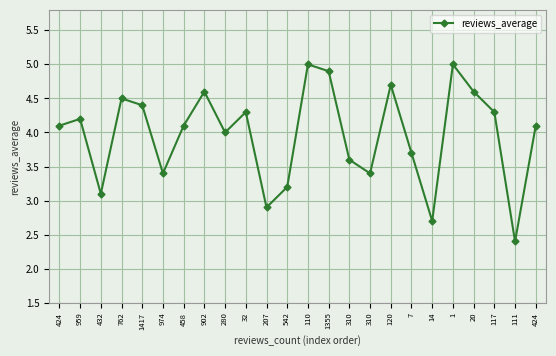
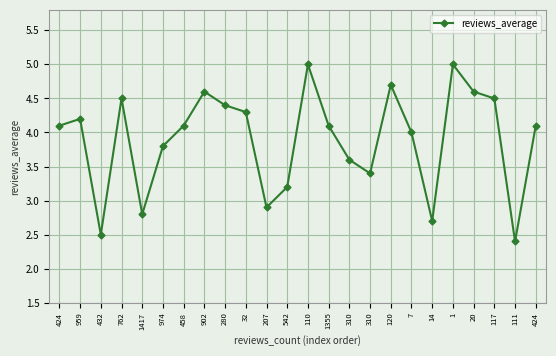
432: 3.1 -> 2.5
1417: 4.4 -> 2.8
974: 3.4 -> 3.8
280: 4.0 -> 4.4
1355: 4.9 -> 4.1
7: 3.7 -> 4.0
117: 4.3 -> 4.5
